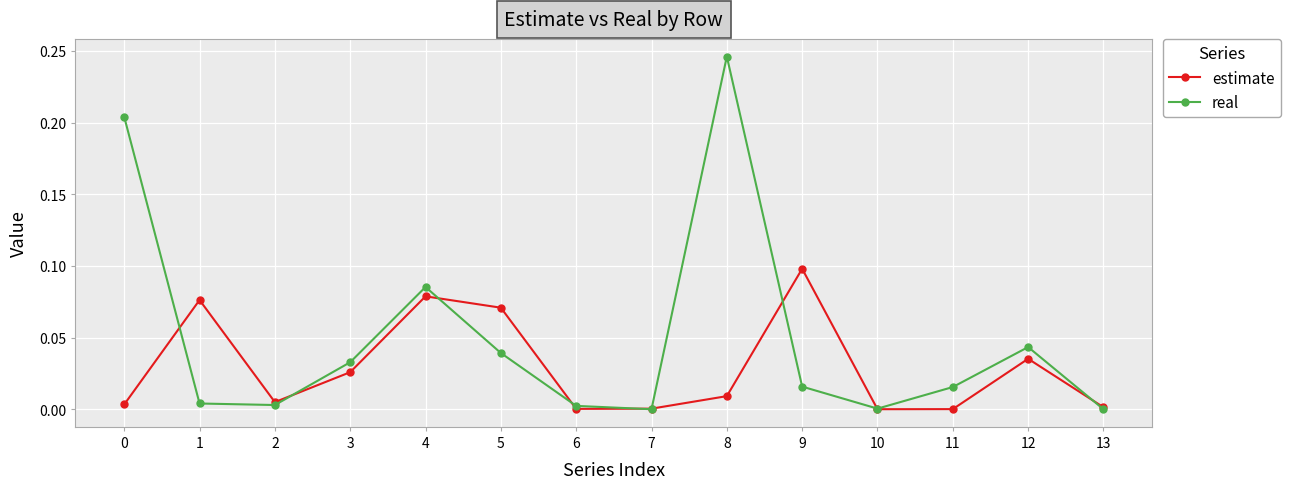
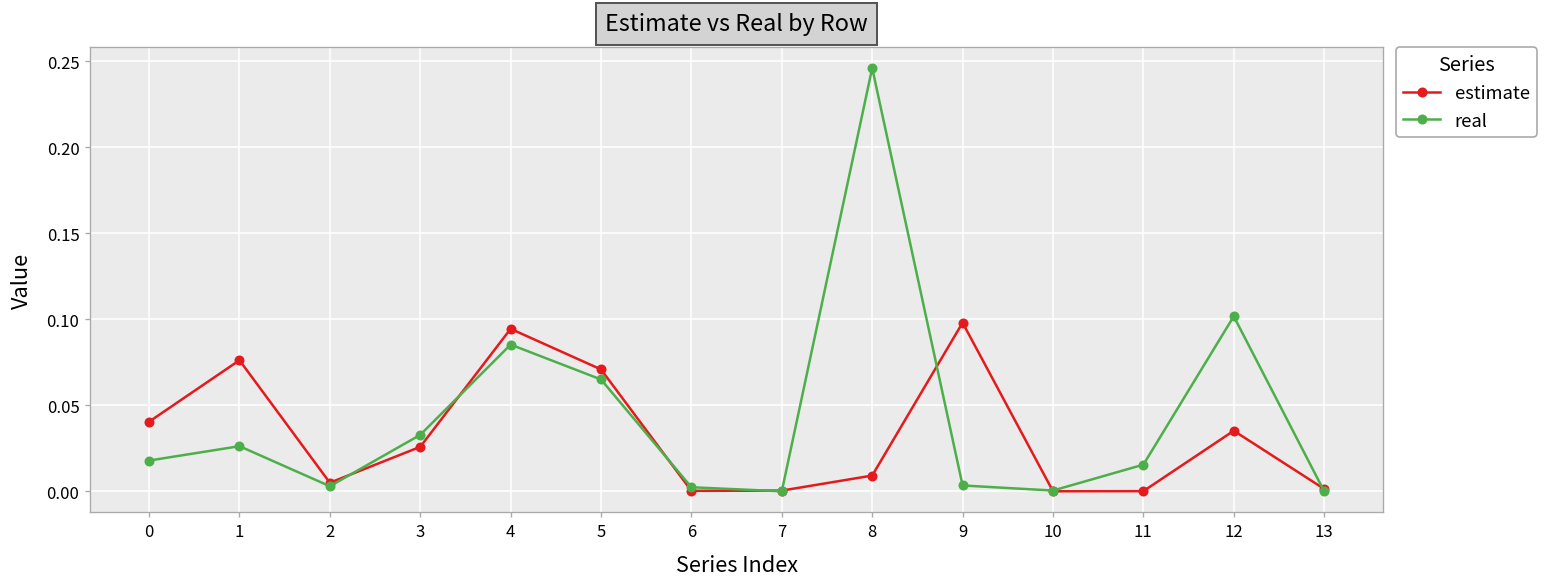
estimate, 0: 0.003 -> 0.040
real, 0: 0.204 -> 0.018
real, 1: 0.004 -> 0.026
estimate, 4: 0.079 -> 0.094
real, 5: 0.039 -> 0.065
real, 9: 0.016 -> 0.003
real, 12: 0.043 -> 0.102
